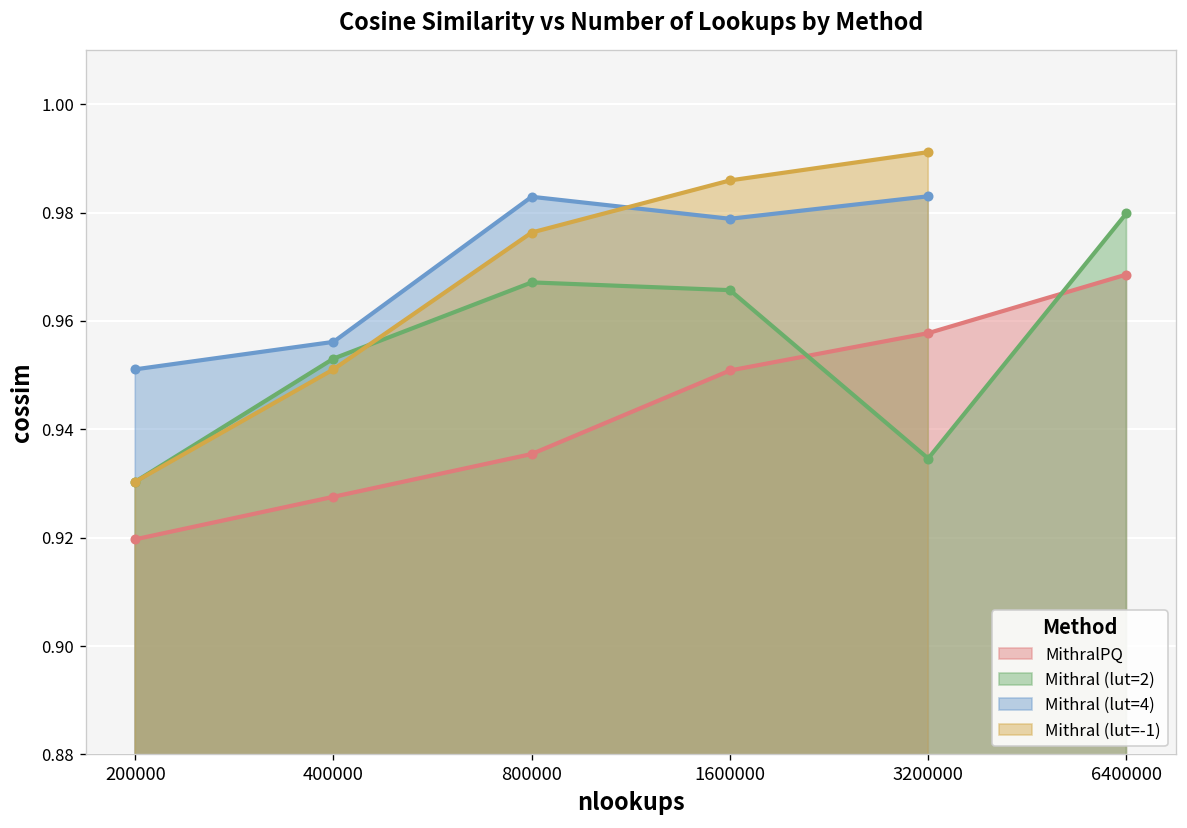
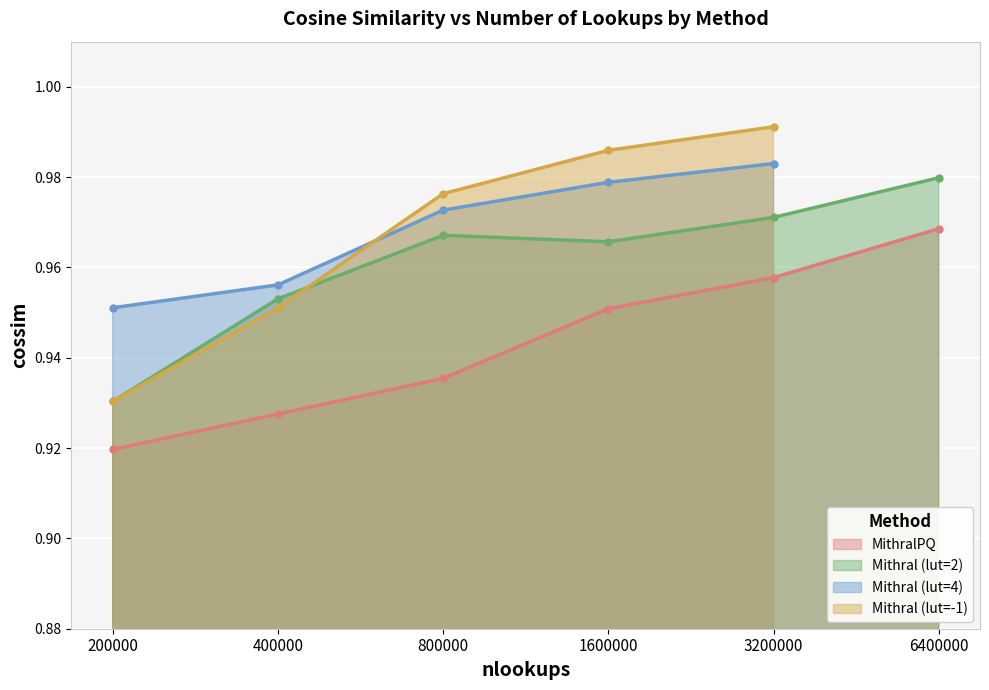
Mithral (lut=4), 800000: 0.983 -> 0.973
Mithral (lut=2), 3200000: 0.935 -> 0.971
